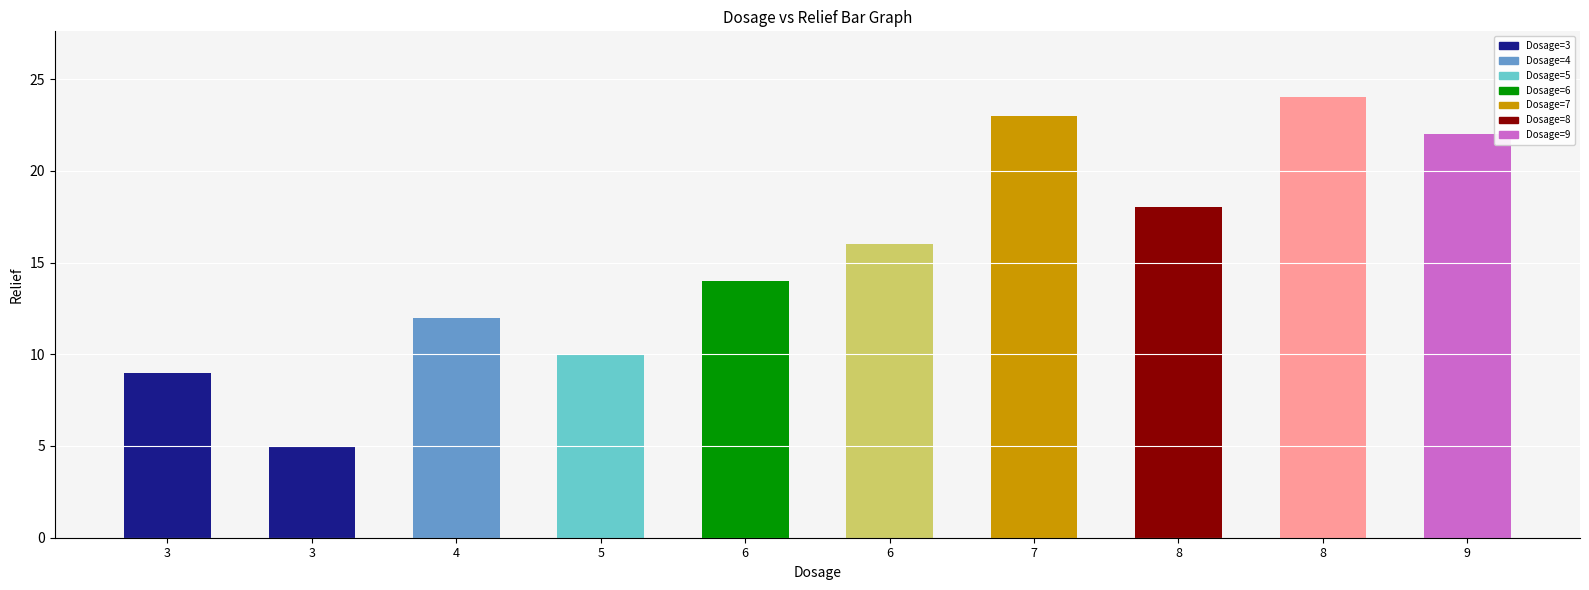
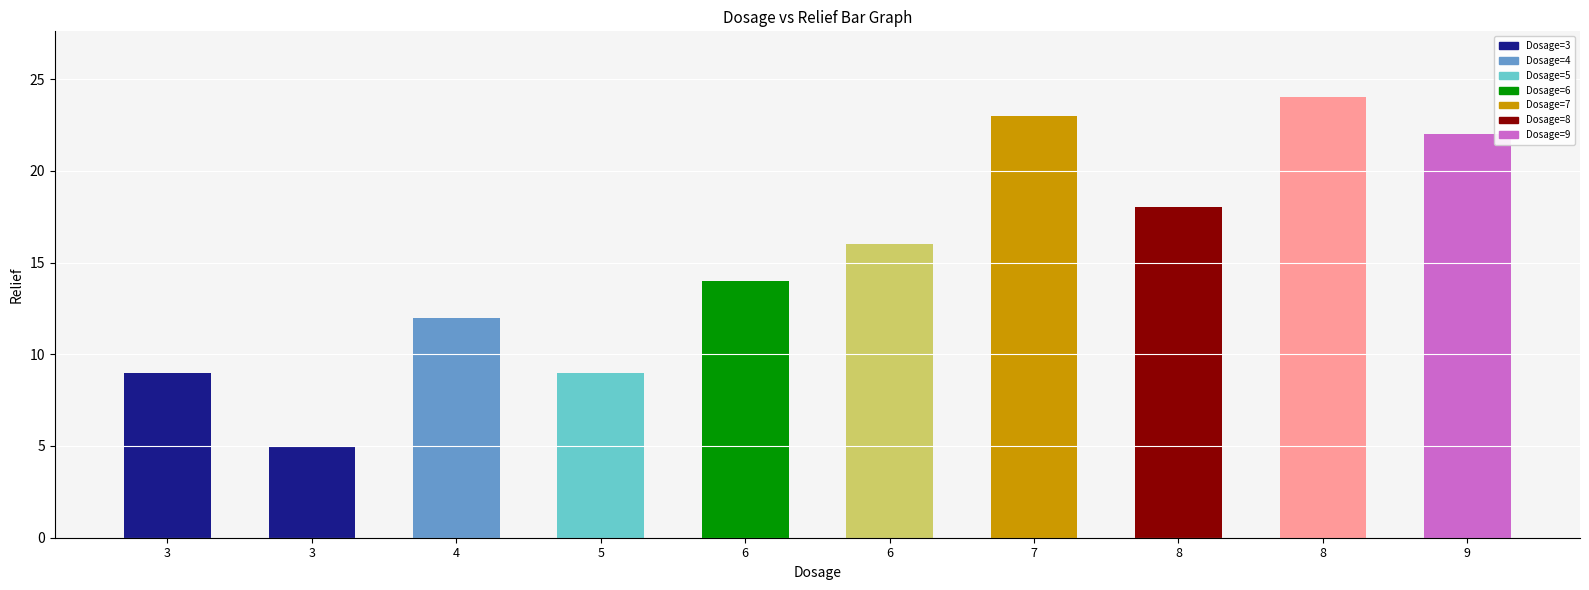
5: 10 -> 9
